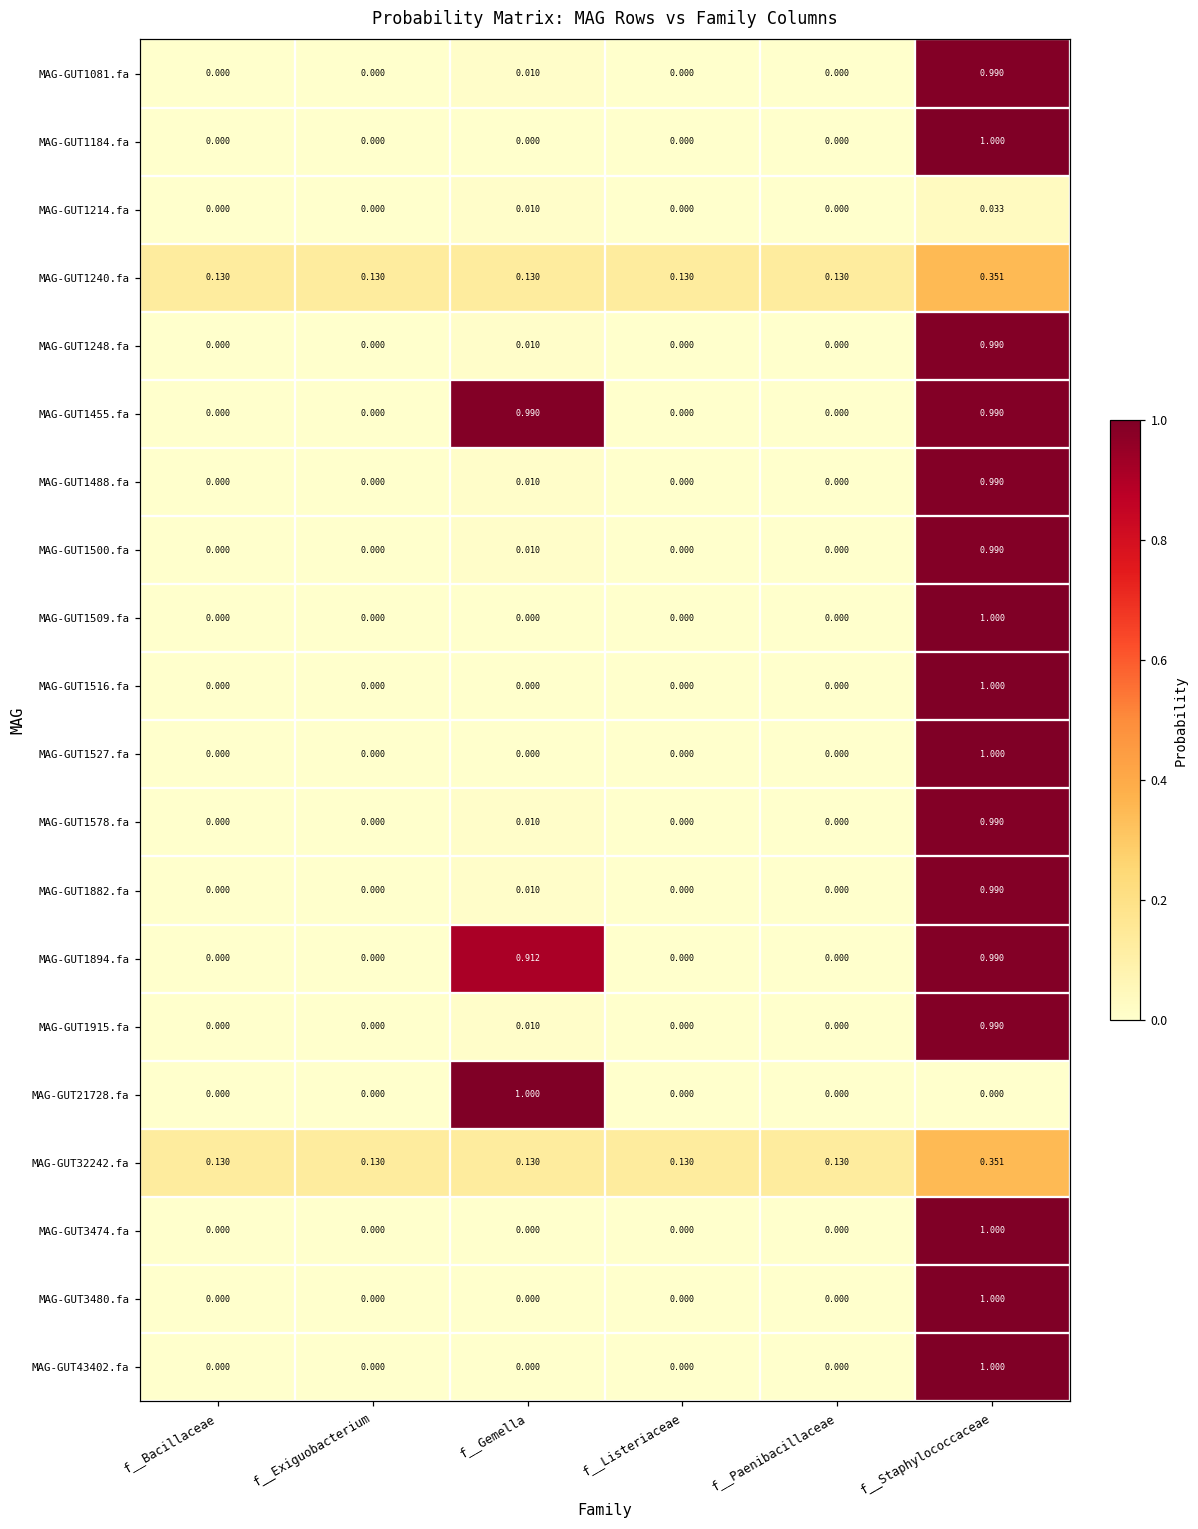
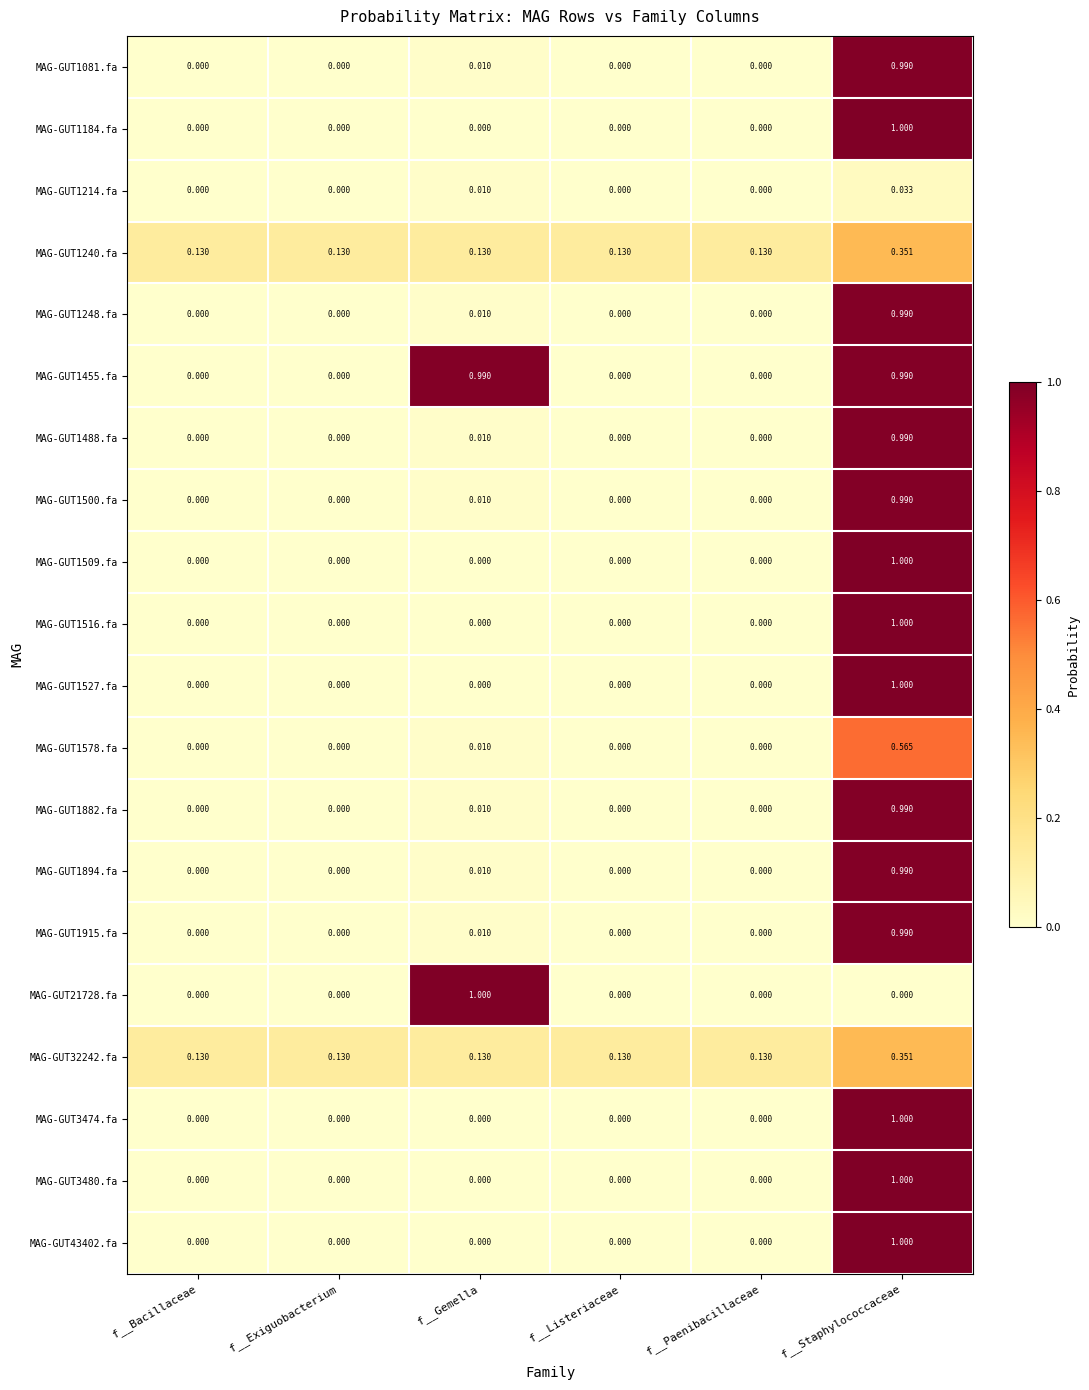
MAG-GUT1578.fa, f__Staphylococcaceae: 0.990 -> 0.565
MAG-GUT1894.fa, f__Gemella: 0.912 -> 0.010
